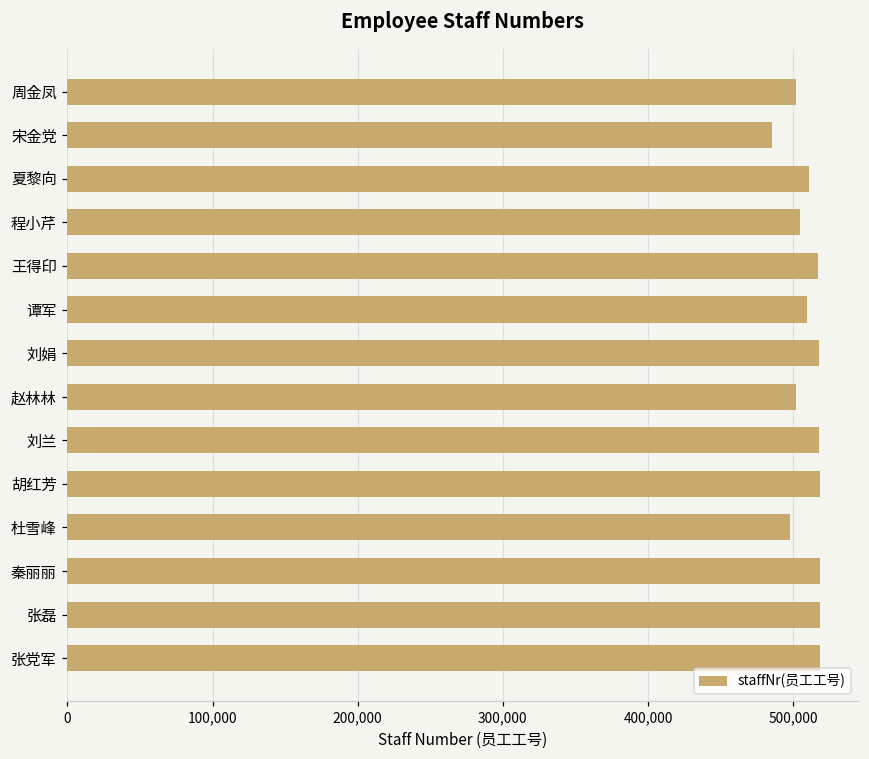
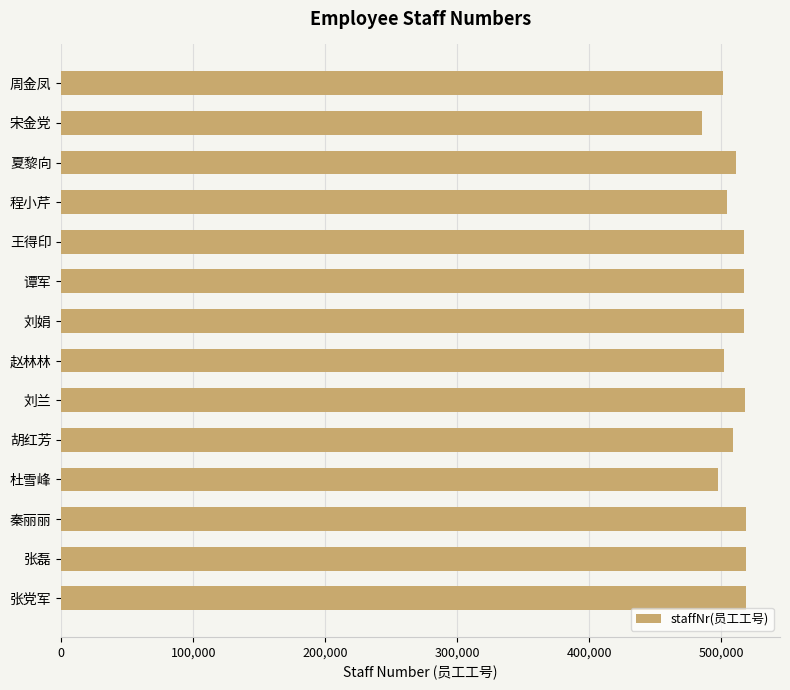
谭军: 510,000 -> 517,000
胡红芳: 518,000 -> 509,000
